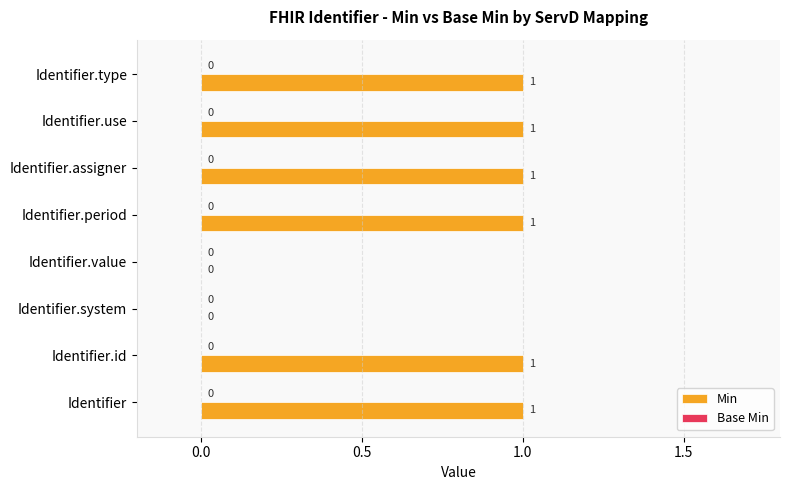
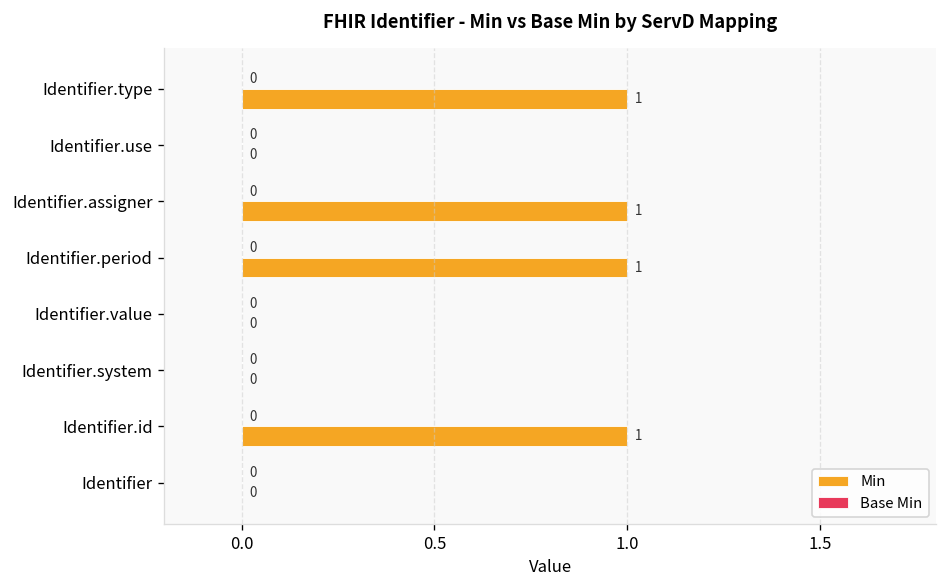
Min, Identifier.use: 1 -> 0
Min, Identifier: 1 -> 0
